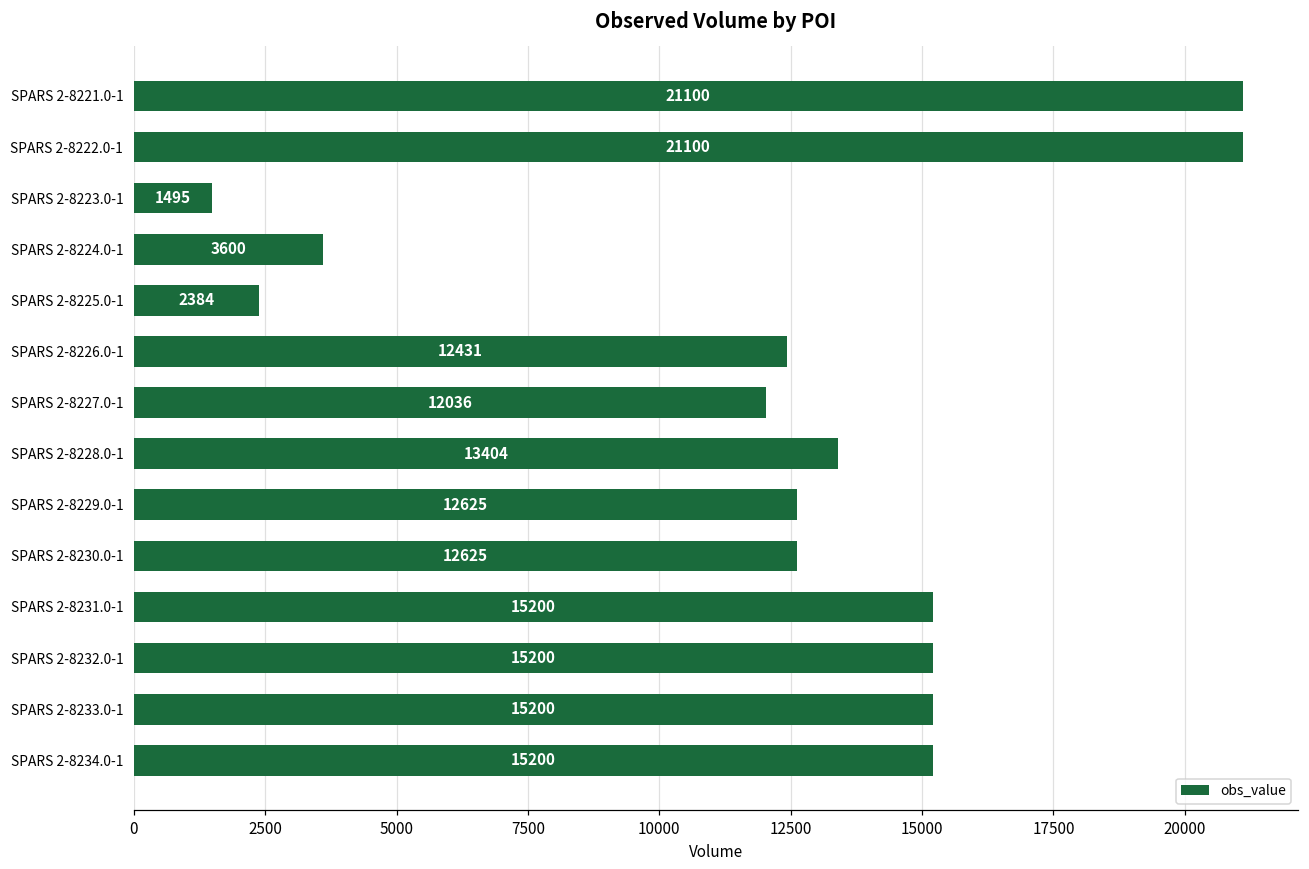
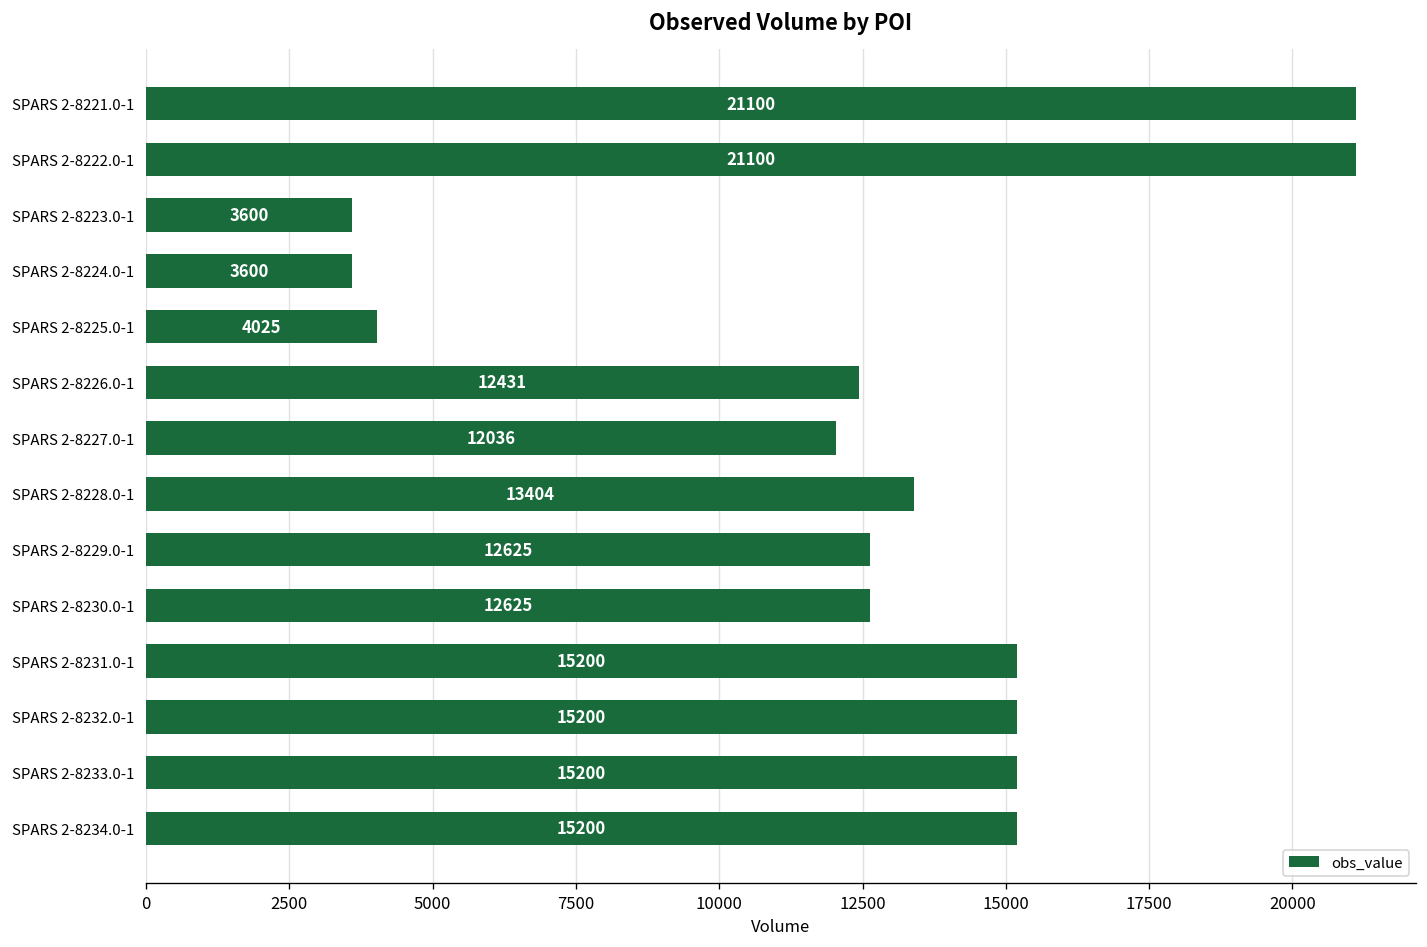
SPARS 2-8223.0-1: 1495 -> 3600
SPARS 2-8225.0-1: 2384 -> 4025
